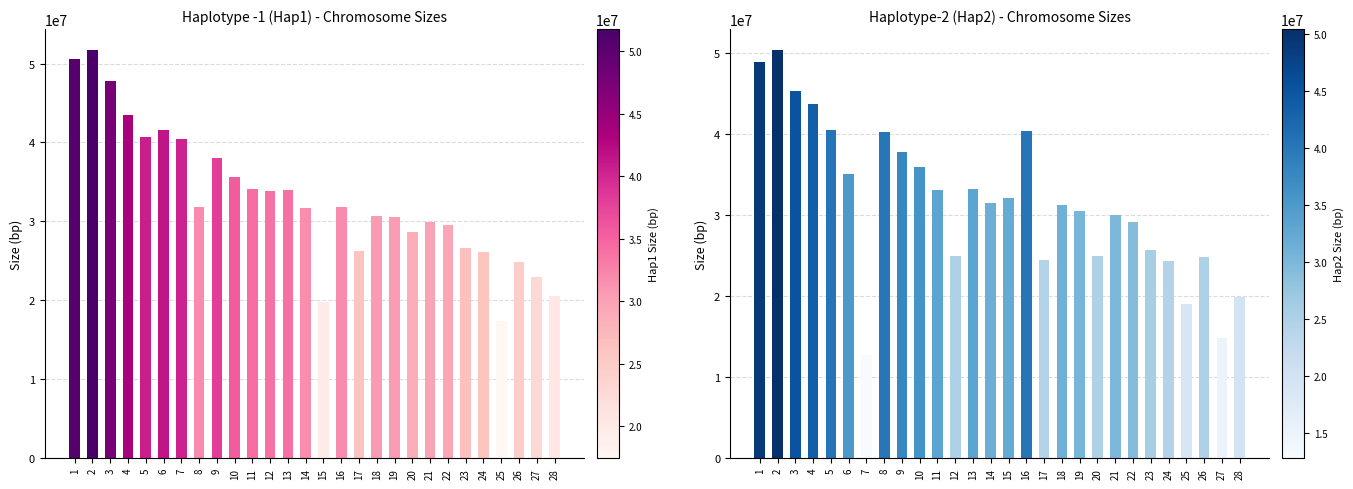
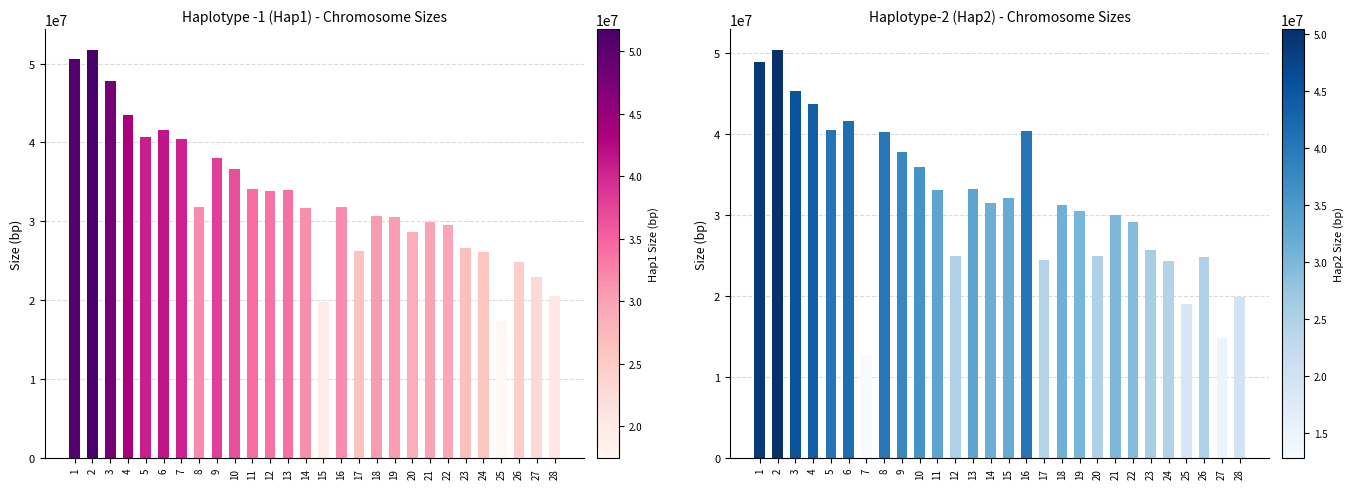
Haplotype -1 (Hap1) - Chromosome Sizes, 10: 36000000 -> 37000000
Haplotype-2 (Hap2) - Chromosome Sizes, 6: 35000000 -> 42000000
